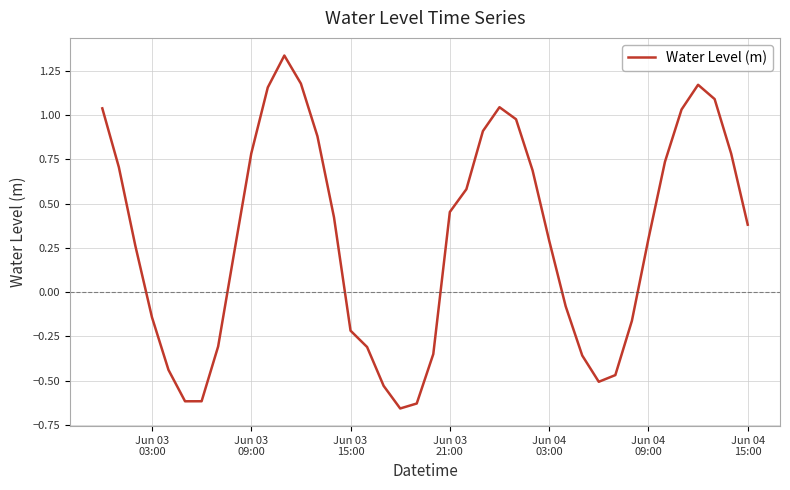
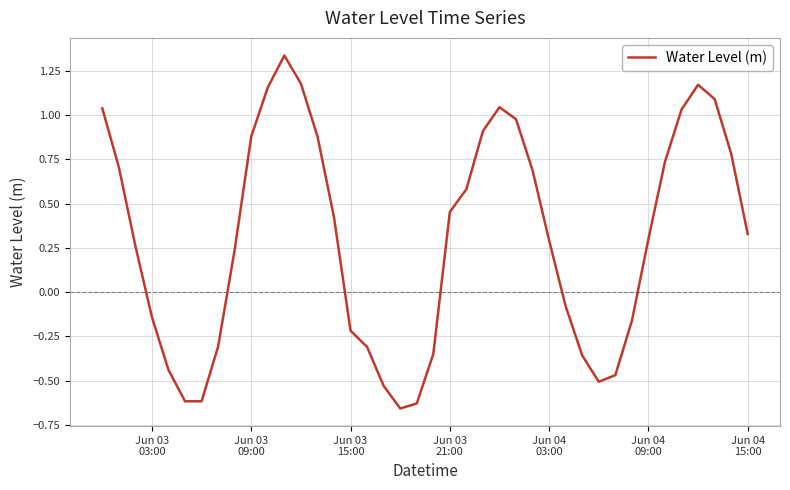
Jun 03 09:00: 0.78 -> 0.88
Jun 04 15:00: 0.38 -> 0.33
